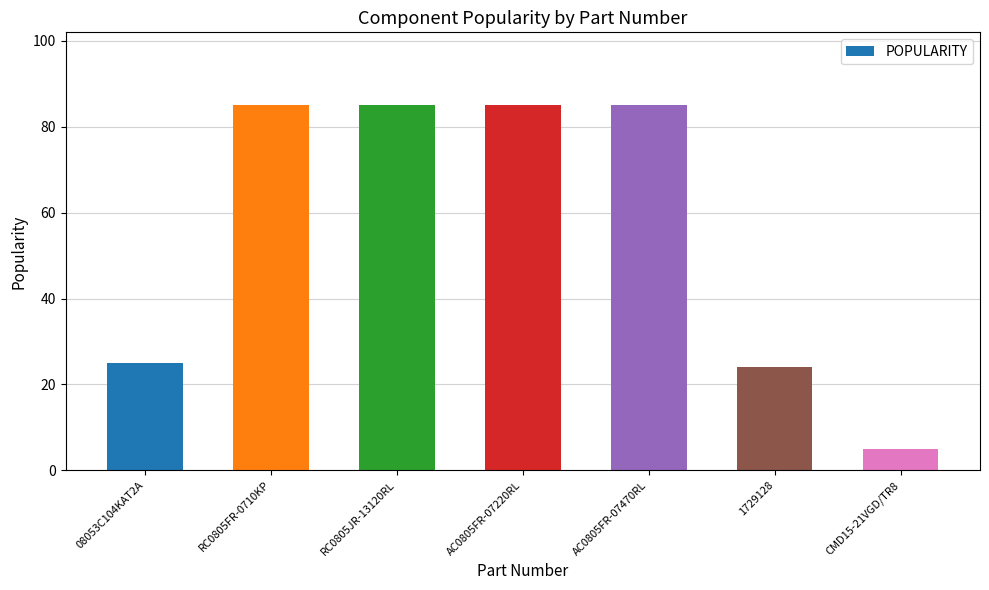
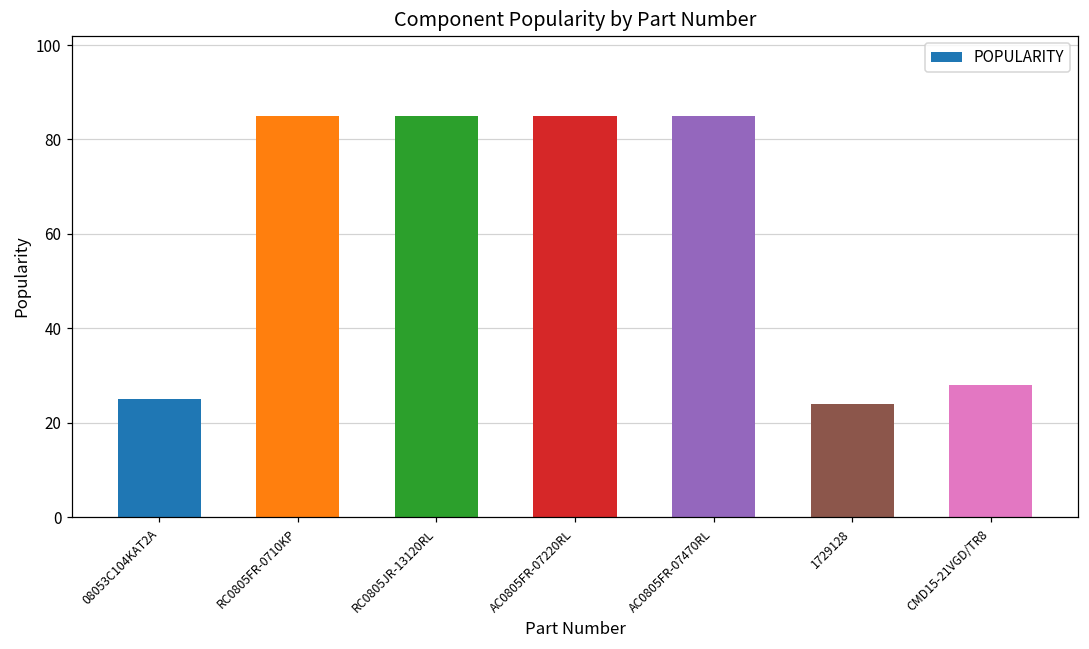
CMD15-21VGD/TR8: 5 -> 28
